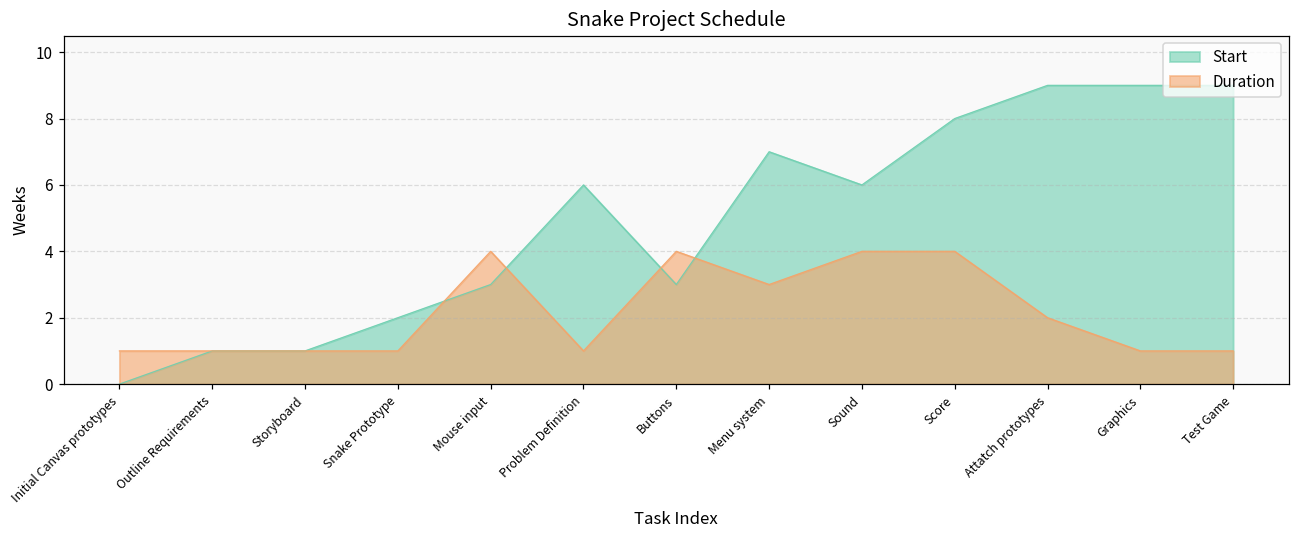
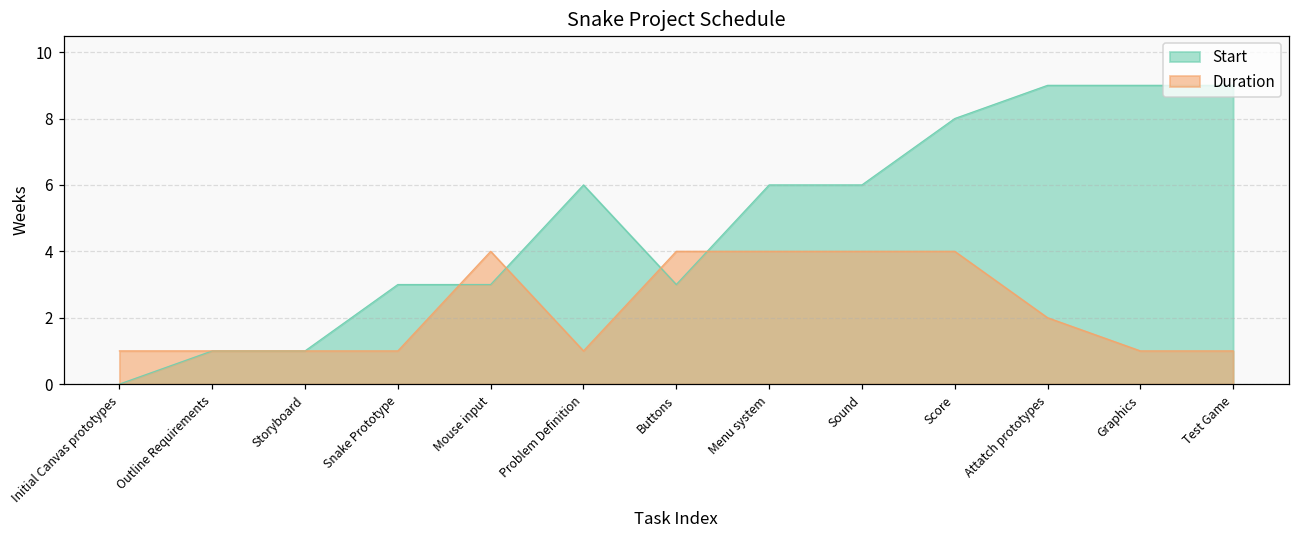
Start, Snake Prototype: 2 -> 3
Start, Menu system: 7 -> 6
Duration, Menu system: 3 -> 4
